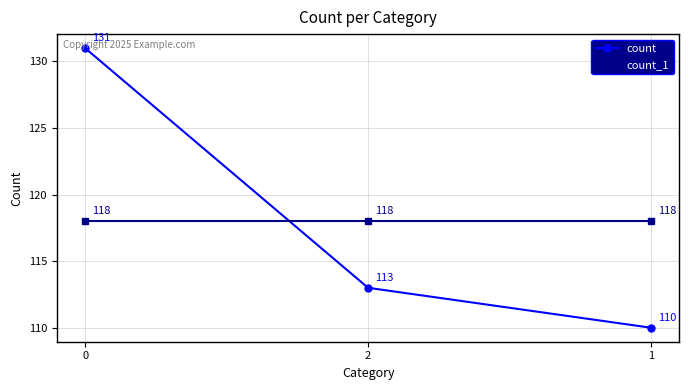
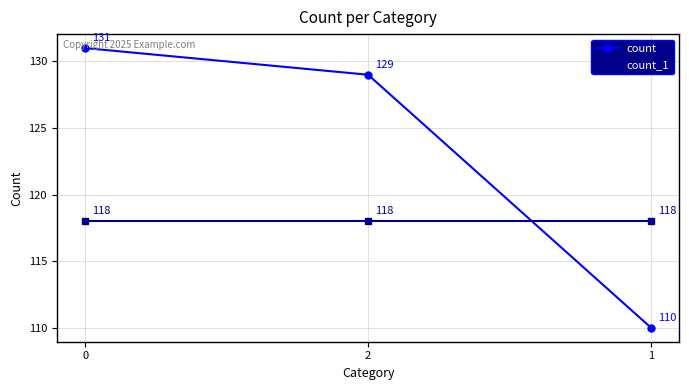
count, 2: 113 -> 129
